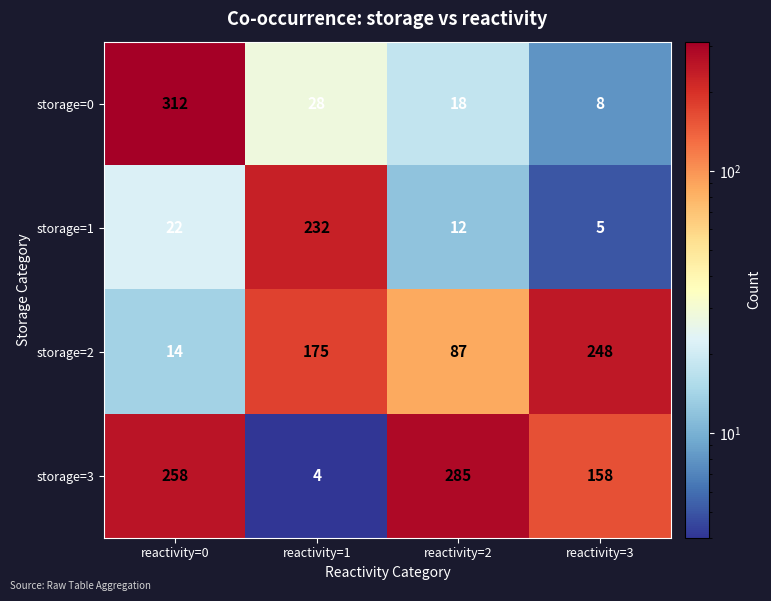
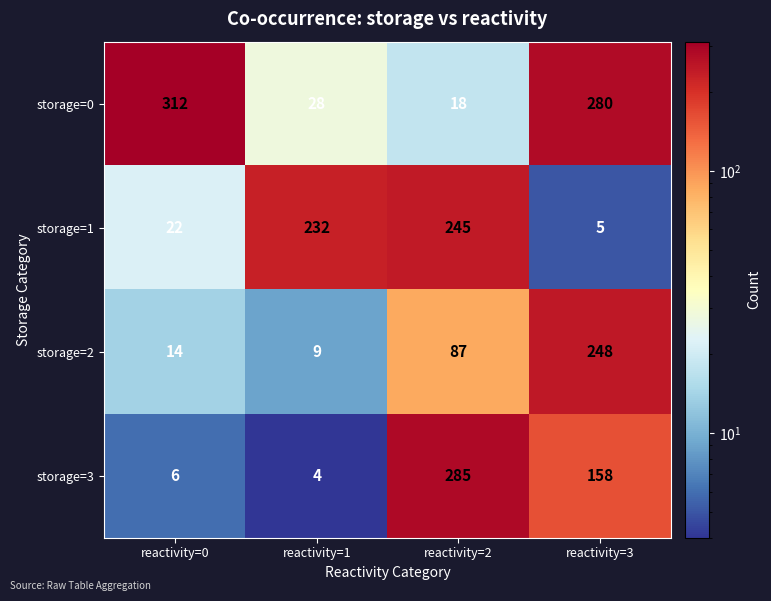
storage=0, reactivity=3: 8 -> 280
storage=1, reactivity=2: 12 -> 245
storage=2, reactivity=1: 175 -> 9
storage=3, reactivity=0: 258 -> 6
